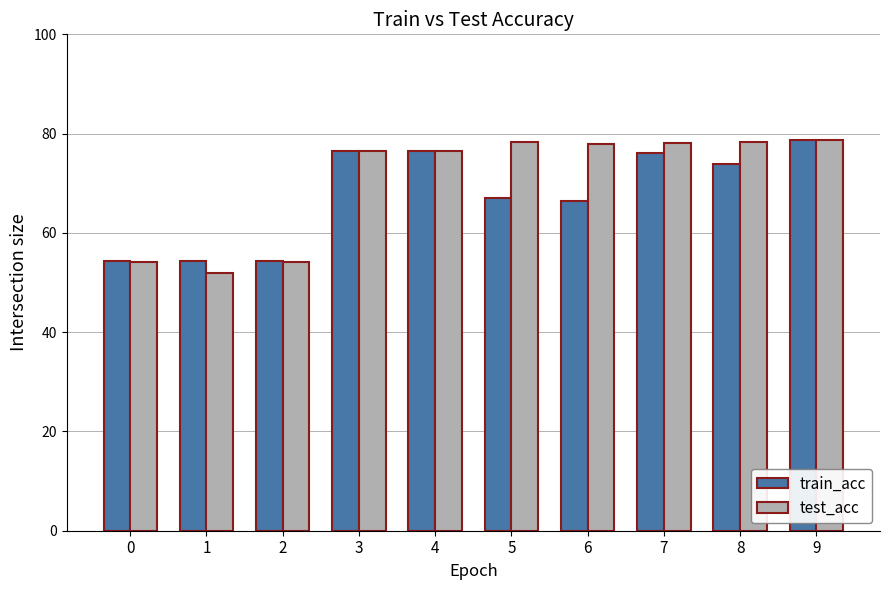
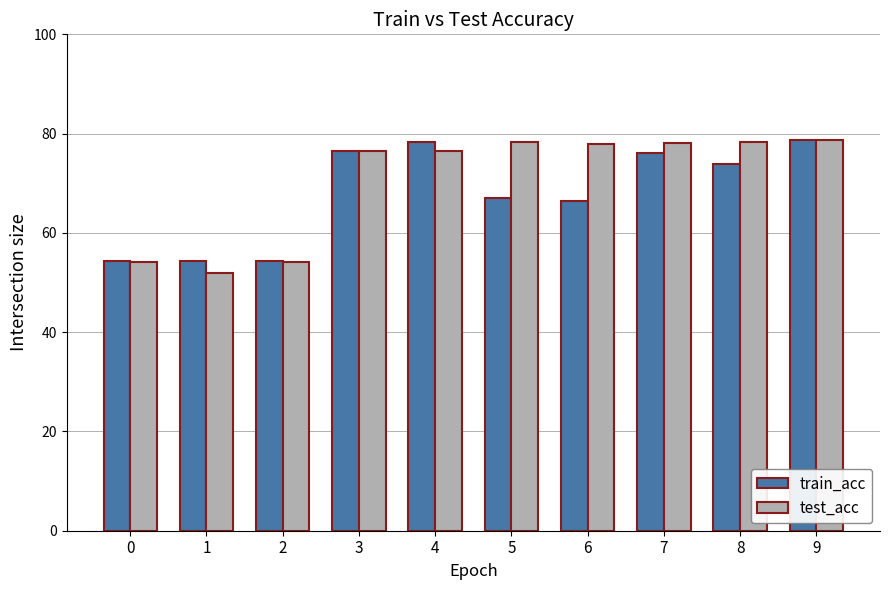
train_acc, 4: 77 -> 78
